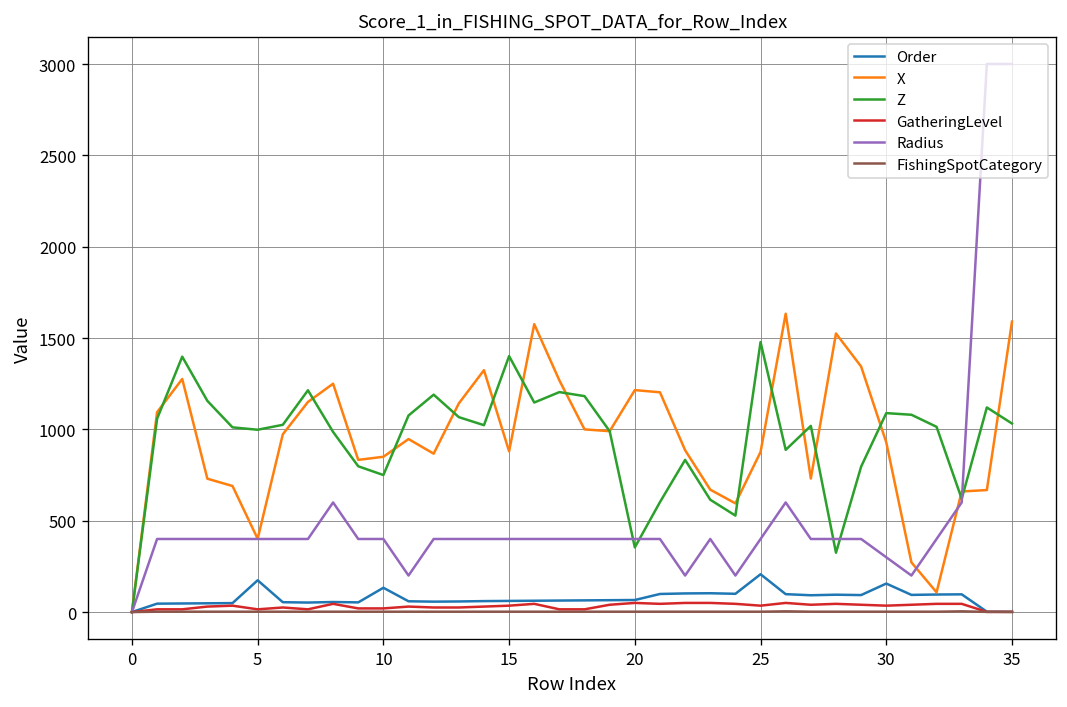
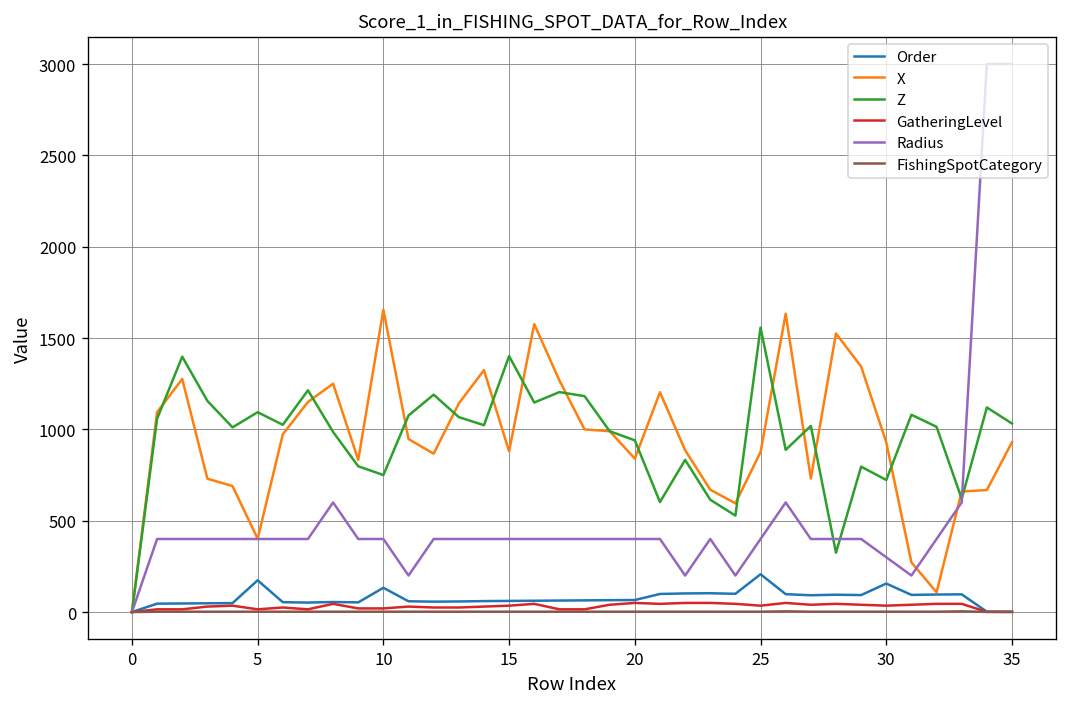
Z, 5: 1000 -> 1090
X, 10: 850 -> 1660
X, 20: 1220 -> 840
Z, 20: 350 -> 940
Z, 25: 1480 -> 1560
Z, 30: 1090 -> 720
X, 35: 1590 -> 930
